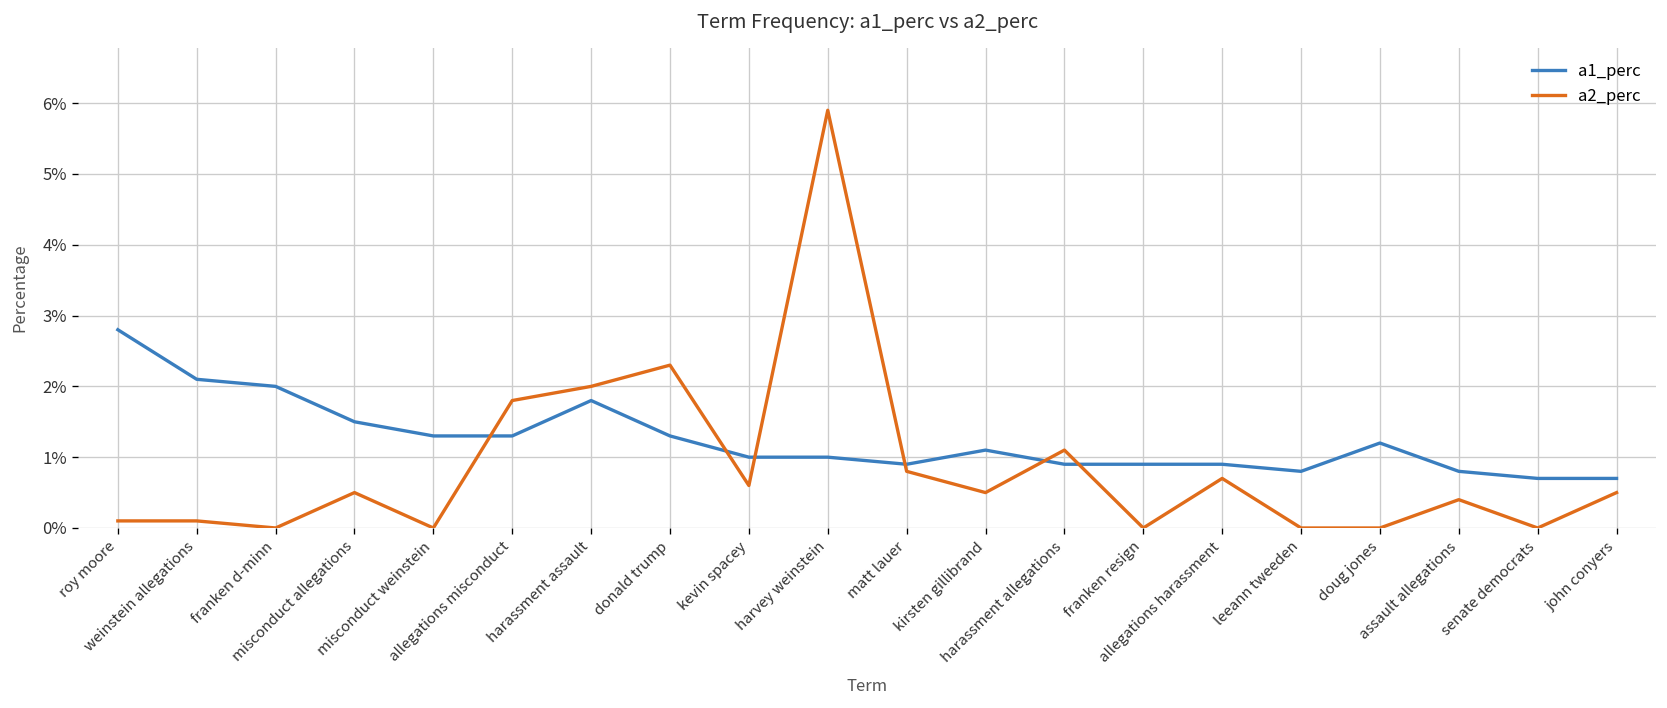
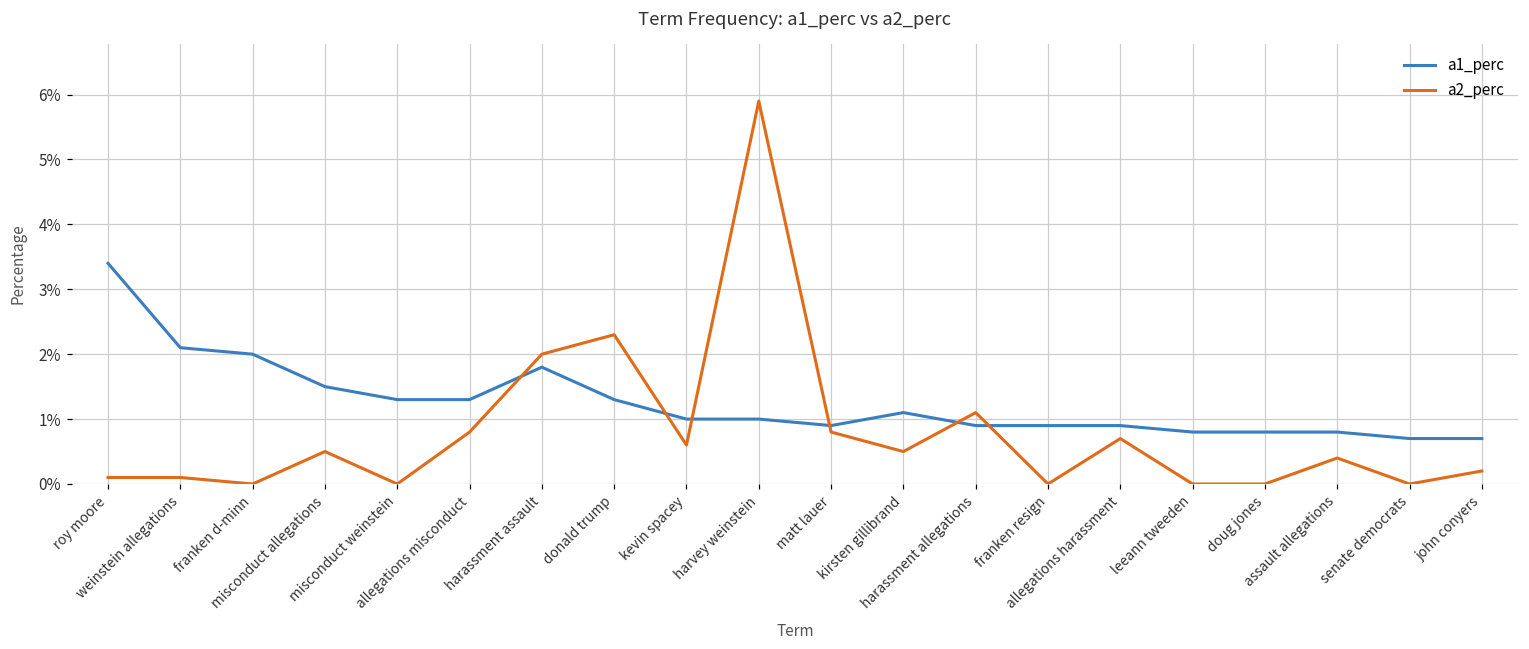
a1_perc, roy moore: 2.8% -> 3.4%
a2_perc, allegations misconduct: 1.8% -> 0.8%
a1_perc, doug jones: 1.2% -> 0.8%
a2_perc, john conyers: 0.5% -> 0.2%
